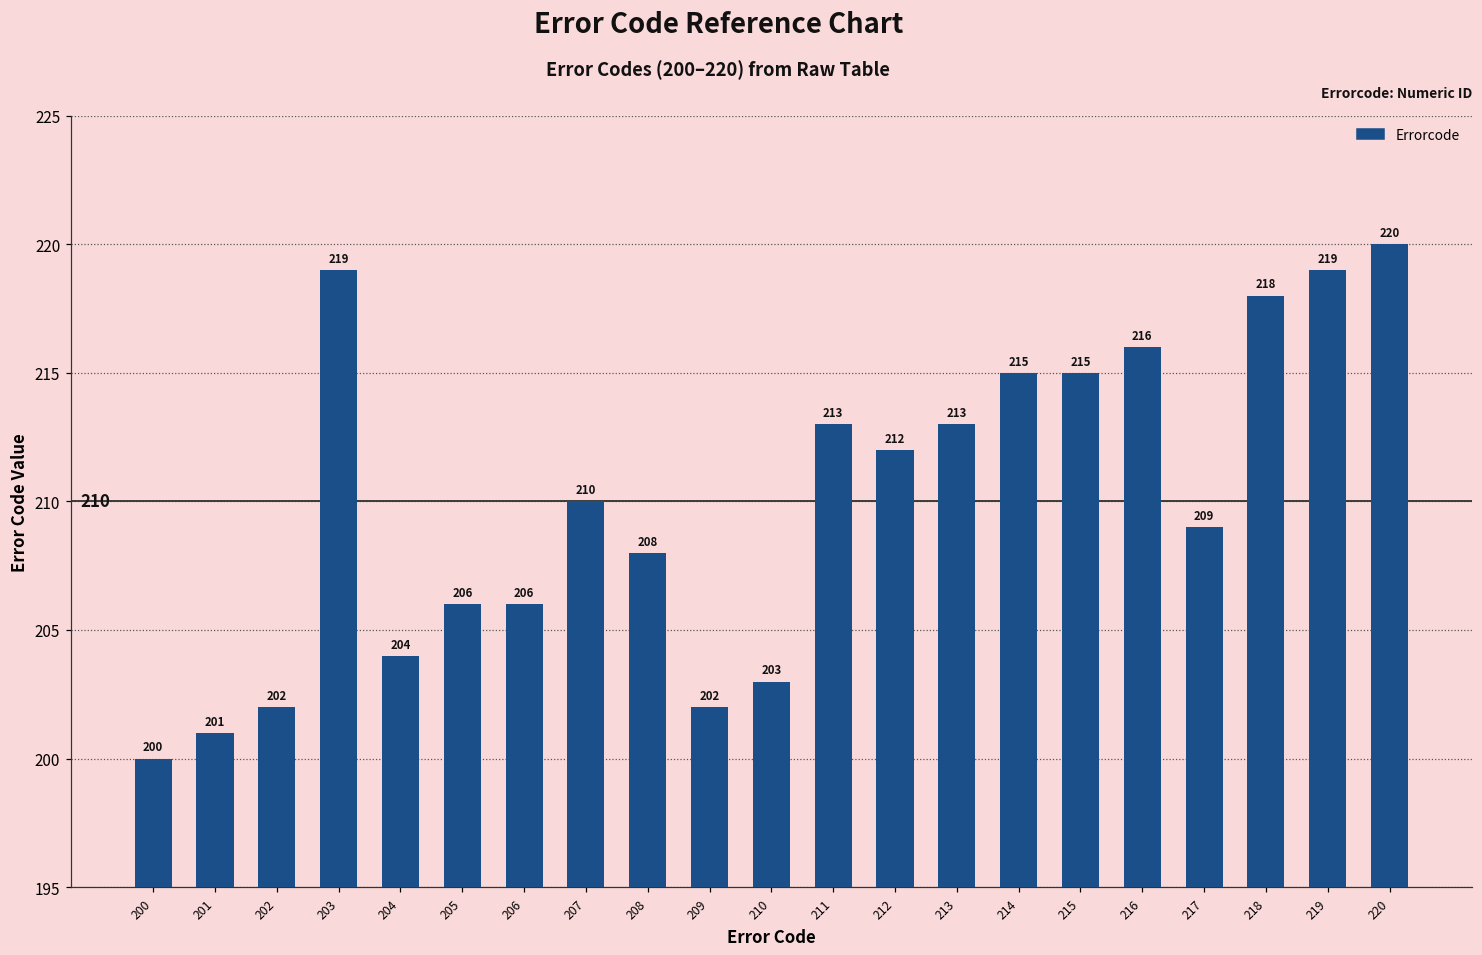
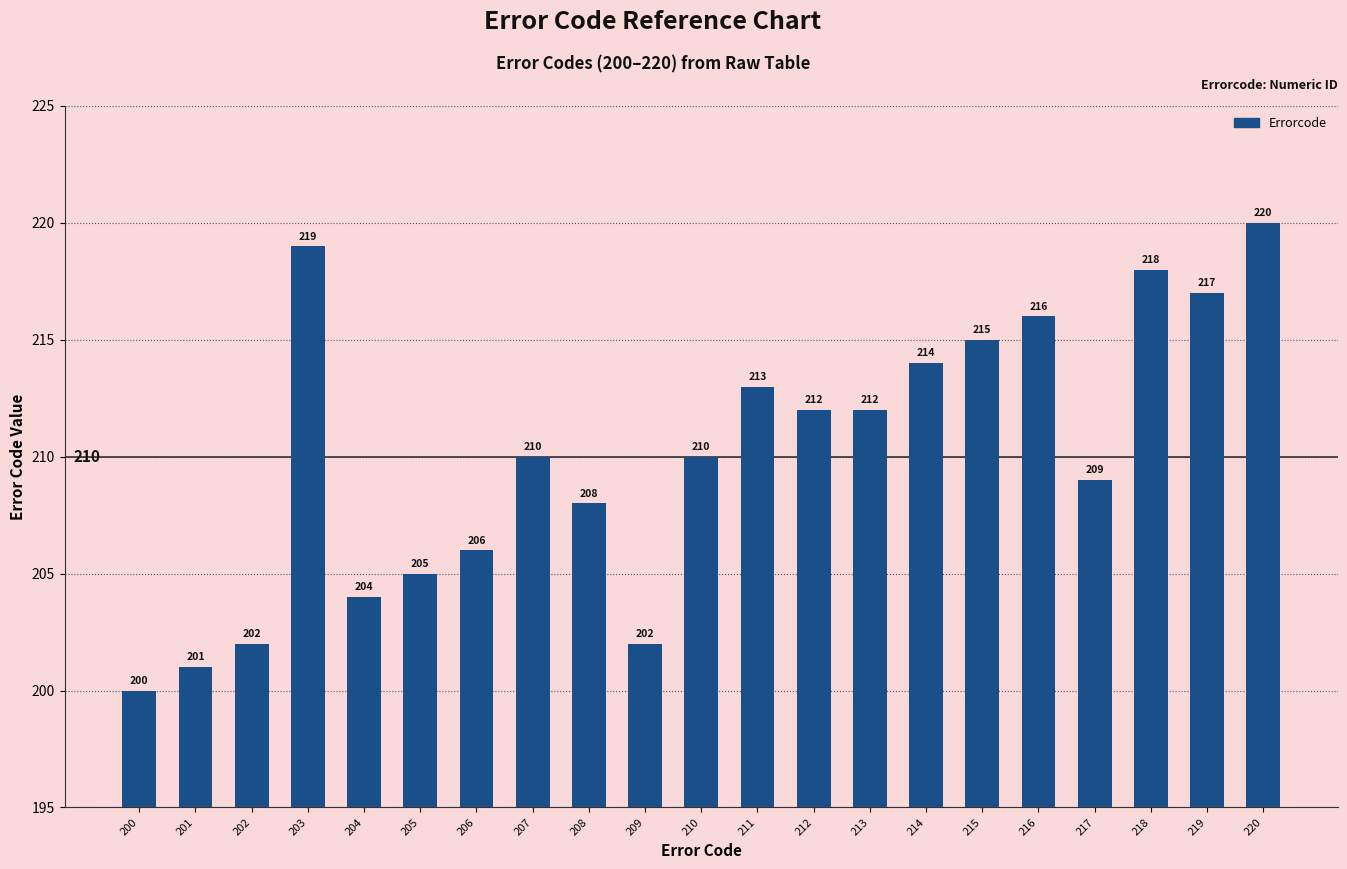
205: 206 -> 205
210: 203 -> 210
213: 213 -> 212
214: 215 -> 214
219: 219 -> 217
